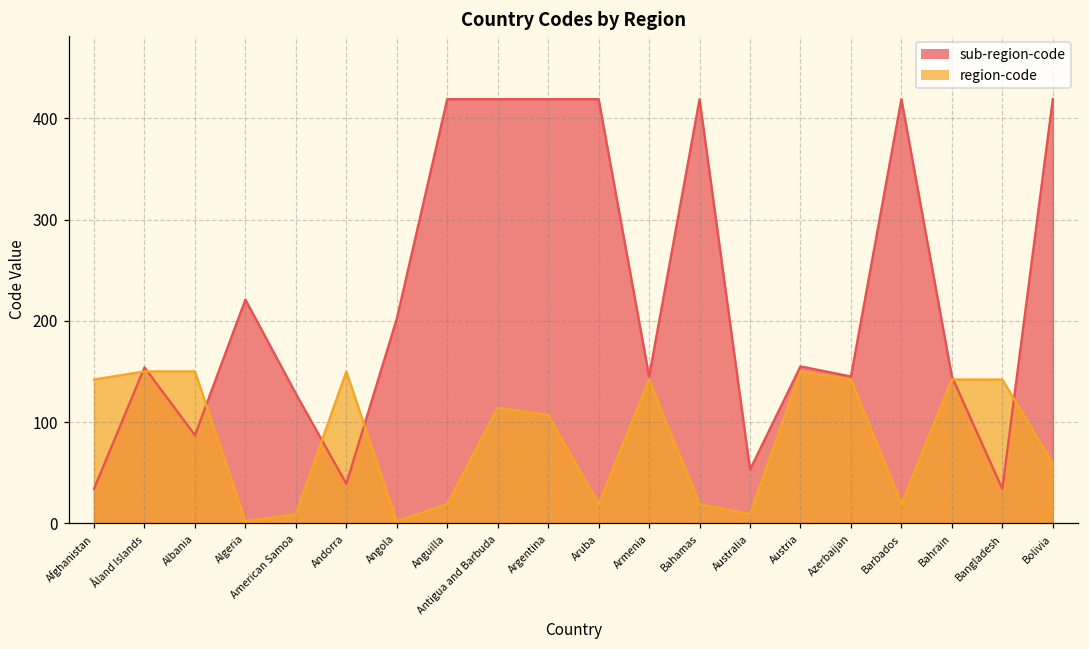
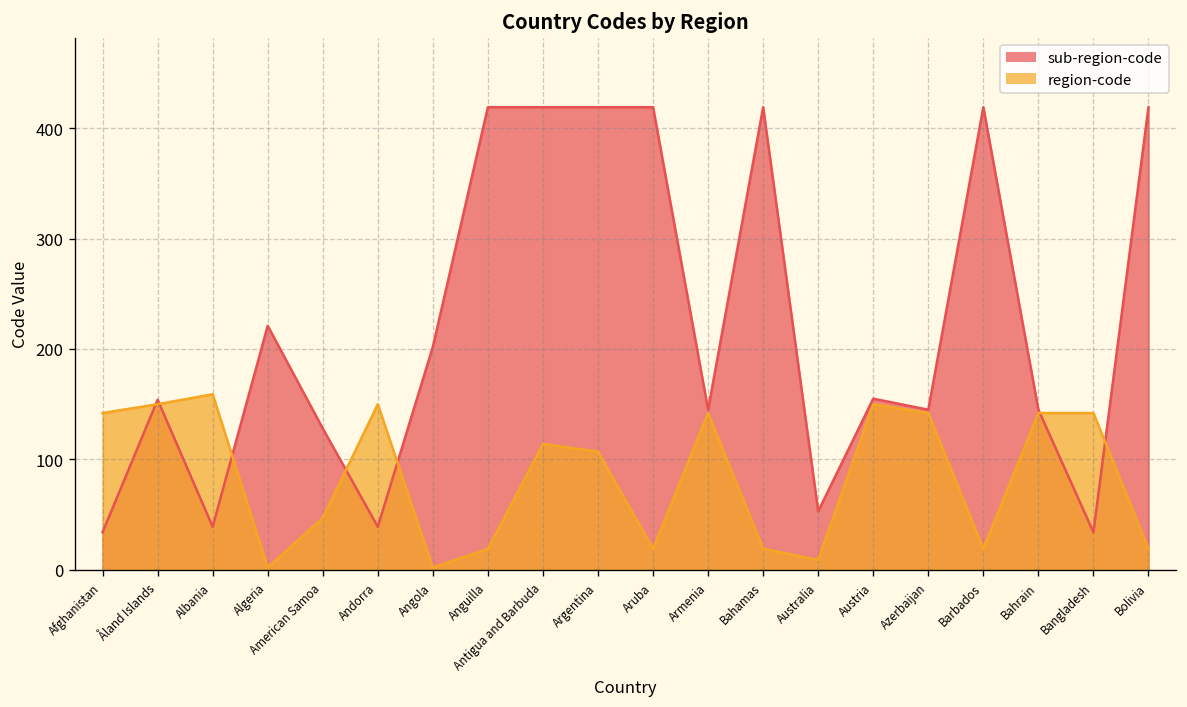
sub-region-code, Albania: 90 -> 40
region-code, Albania: 150 -> 160
region-code, American Samoa: 10 -> 50
region-code, Bolivia: 60 -> 20
